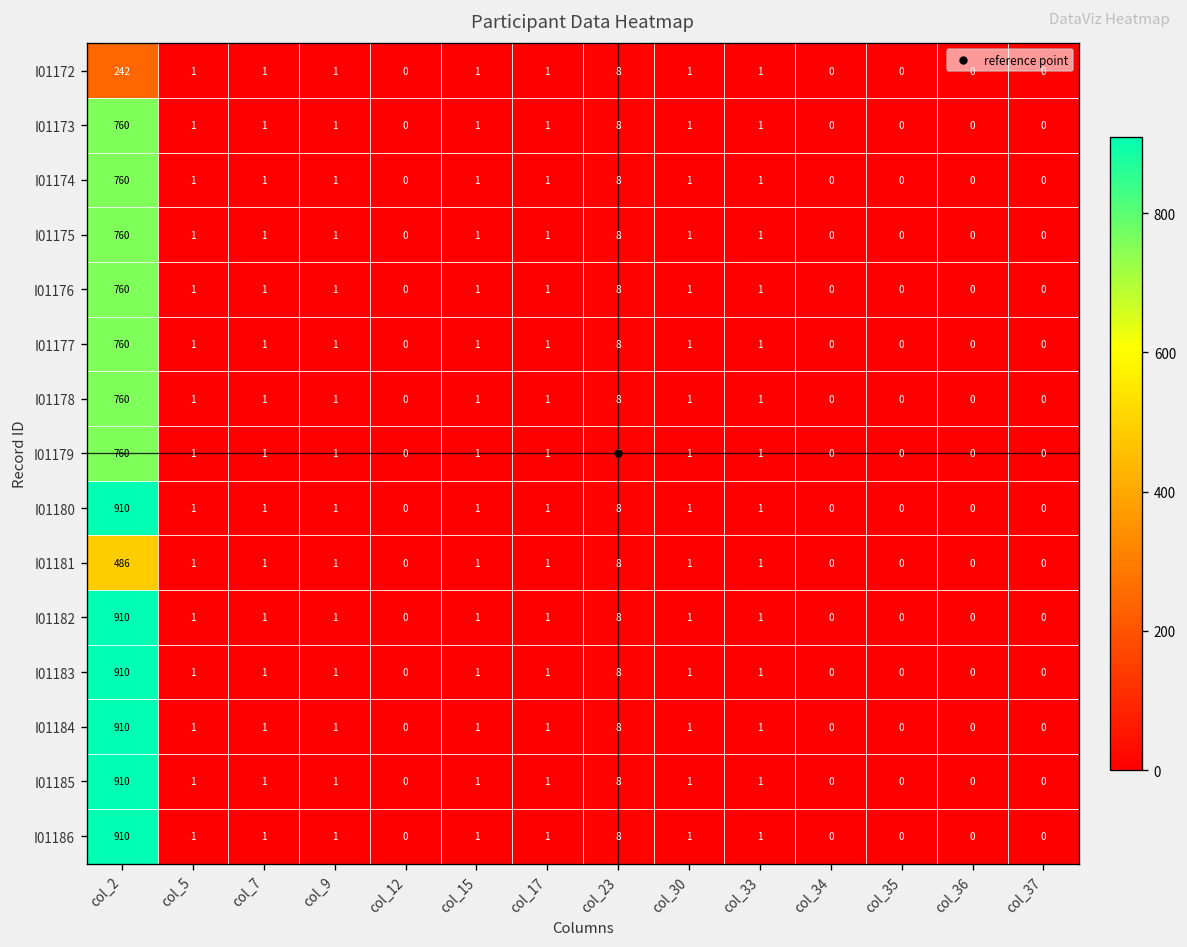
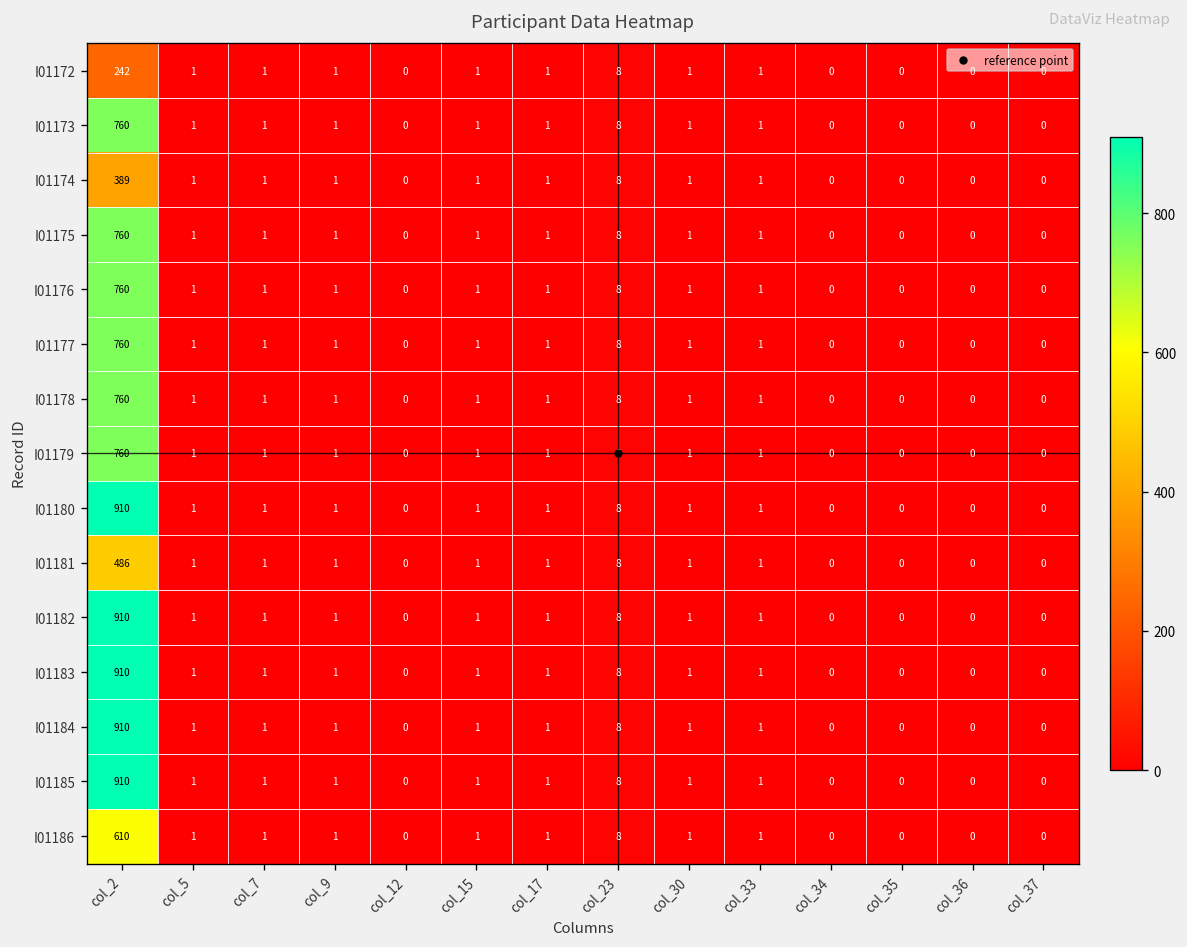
I01174, col_2: 760 -> 389
I01186, col_2: 910 -> 610
